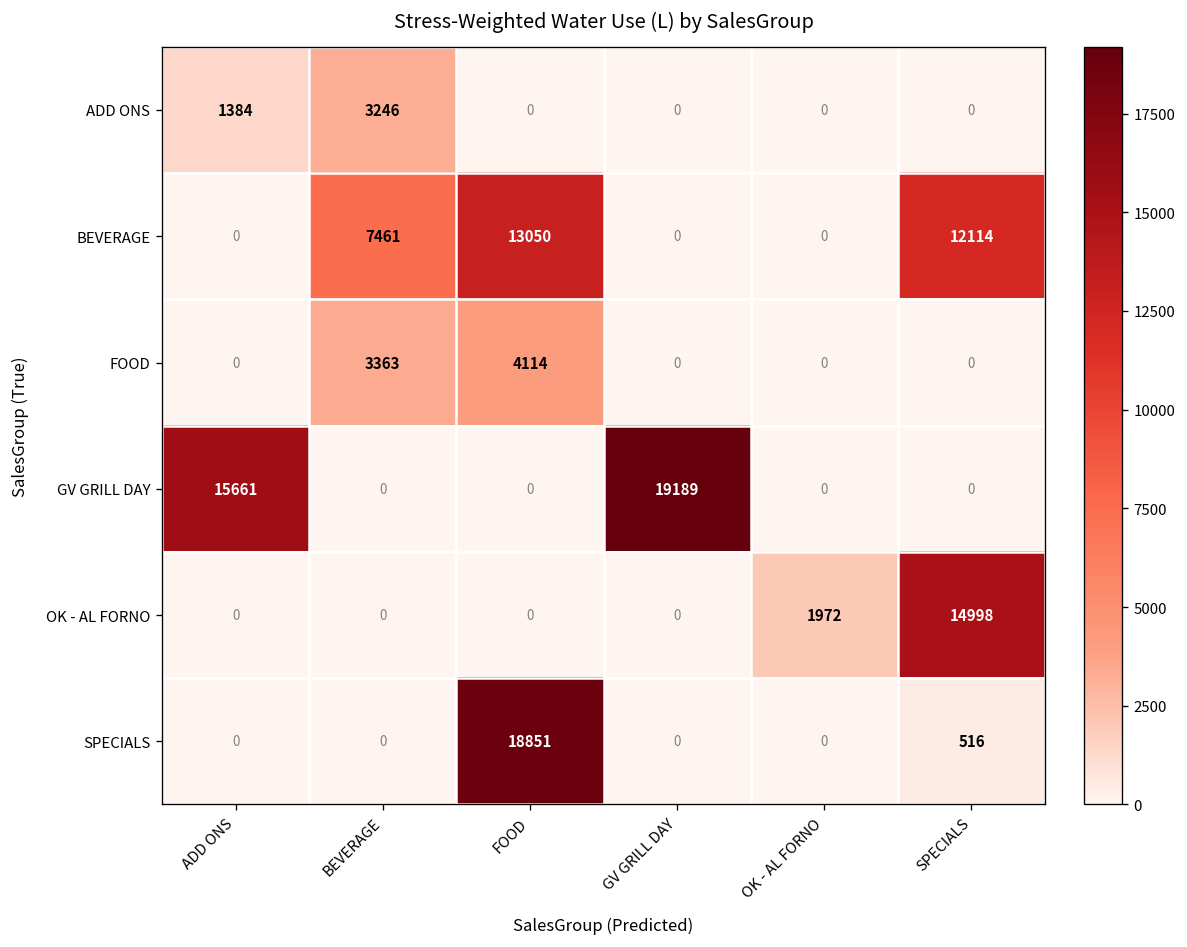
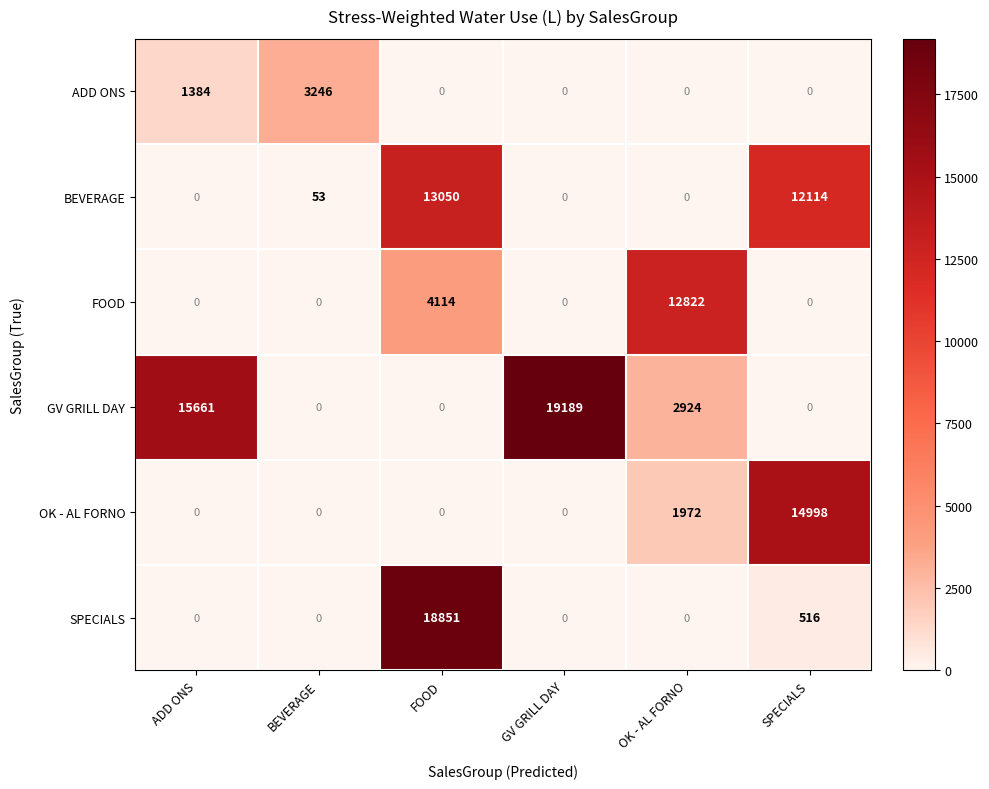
BEVERAGE, BEVERAGE: 7461 -> 53
FOOD, BEVERAGE: 3363 -> 0
FOOD, OK - AL FORNO: 0 -> 12822
GV GRILL DAY, OK - AL FORNO: 0 -> 2924
